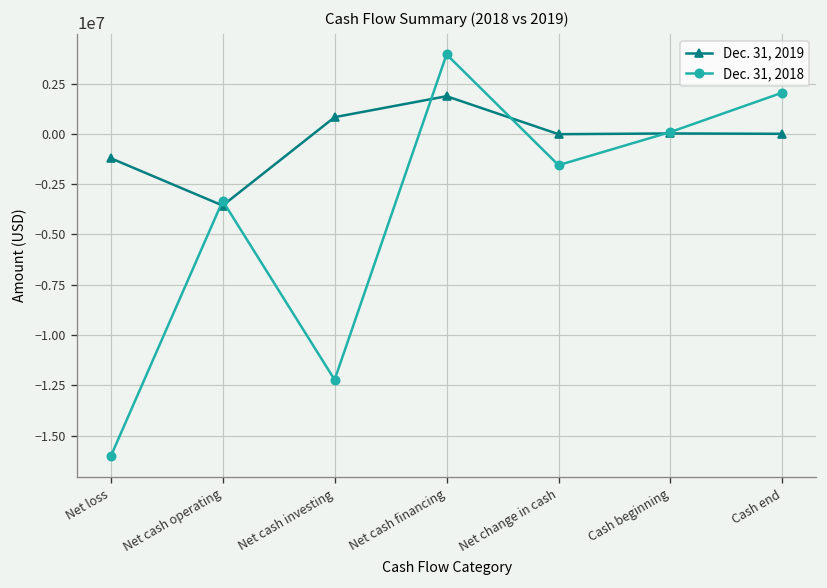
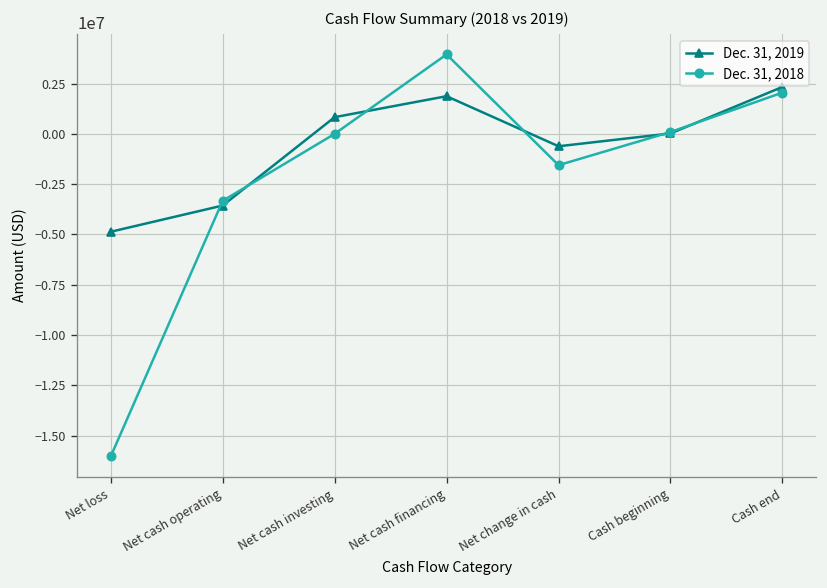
Dec. 31, 2019, Net loss: -1200000 -> -4900000
Dec. 31, 2018, Net cash investing: -12200000 -> 0
Dec. 31, 2019, Net change in cash: 0 -> -600000
Dec. 31, 2019, Cash end: 0 -> 2300000
